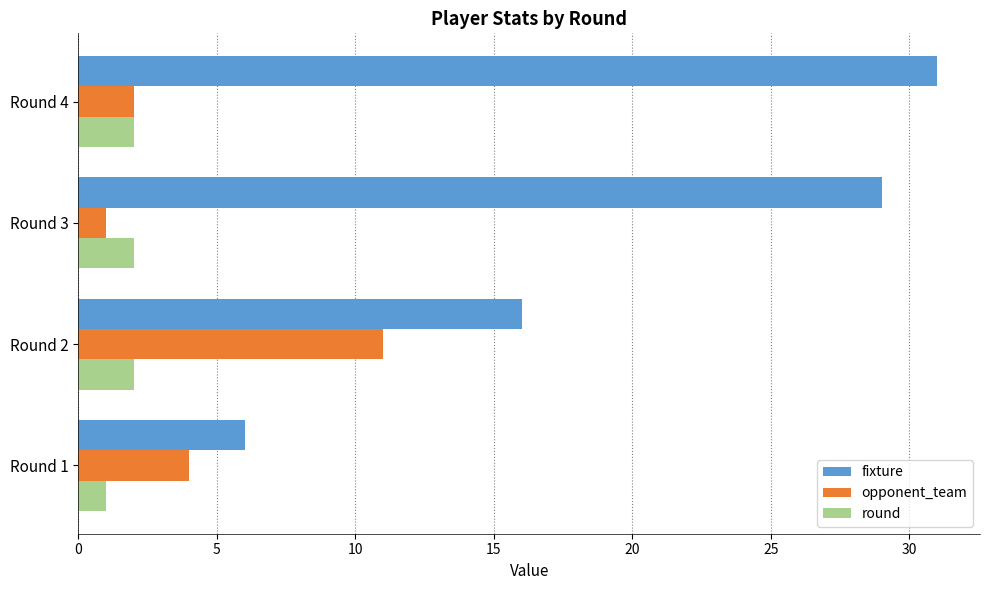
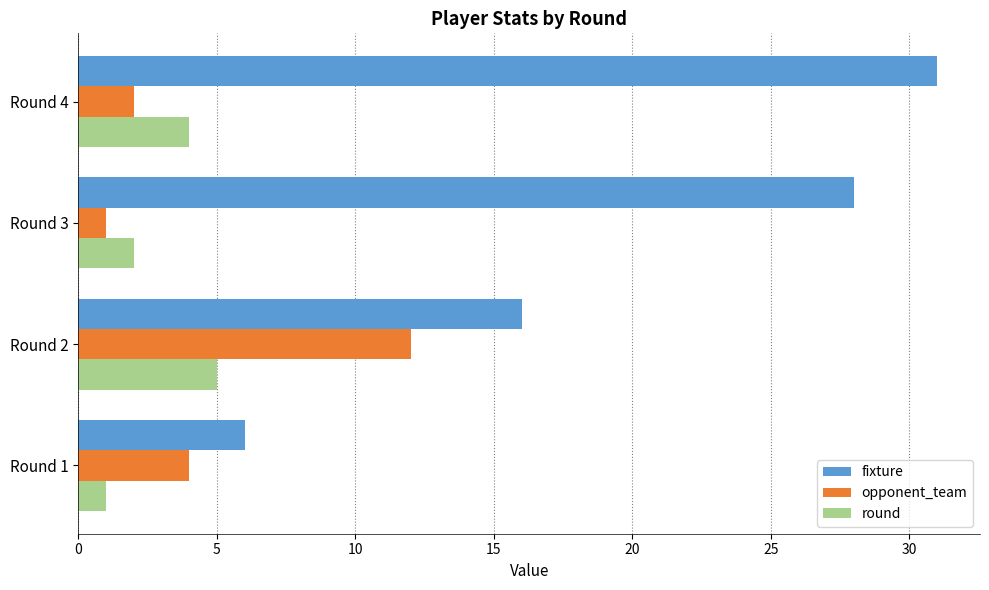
round, Round 4: 2 -> 4
fixture, Round 3: 29 -> 28
opponent_team, Round 2: 11 -> 12
round, Round 2: 2 -> 5
